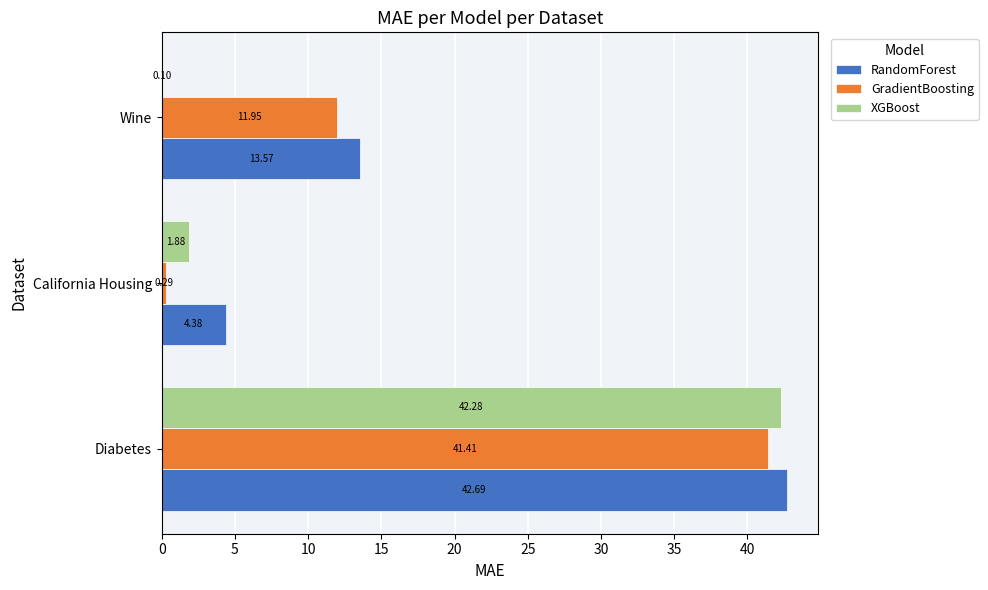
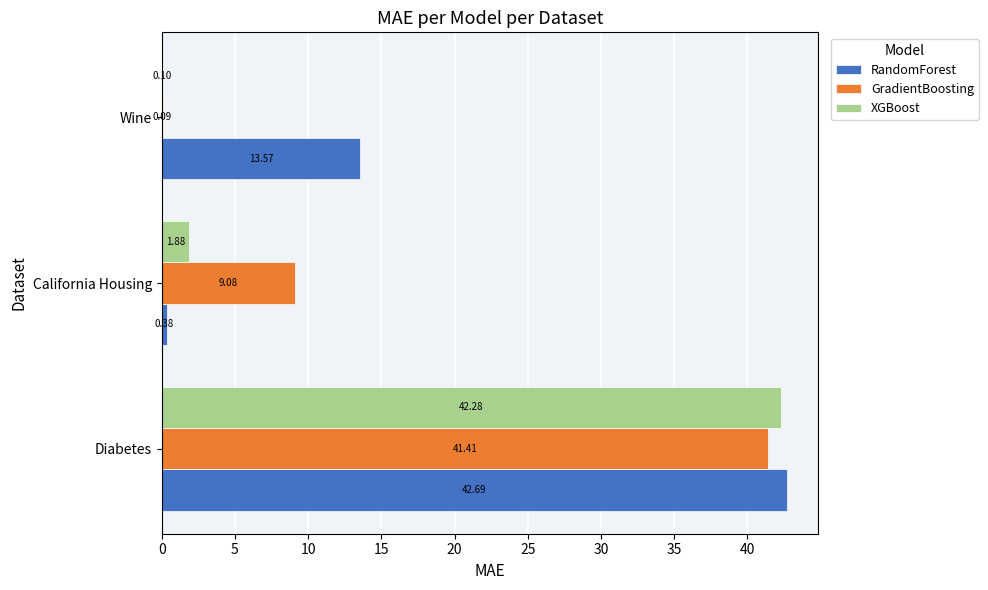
GradientBoosting, Wine: 11.95 -> 0.09
GradientBoosting, California Housing: 0.29 -> 9.08
RandomForest, California Housing: 4.38 -> 0.38
